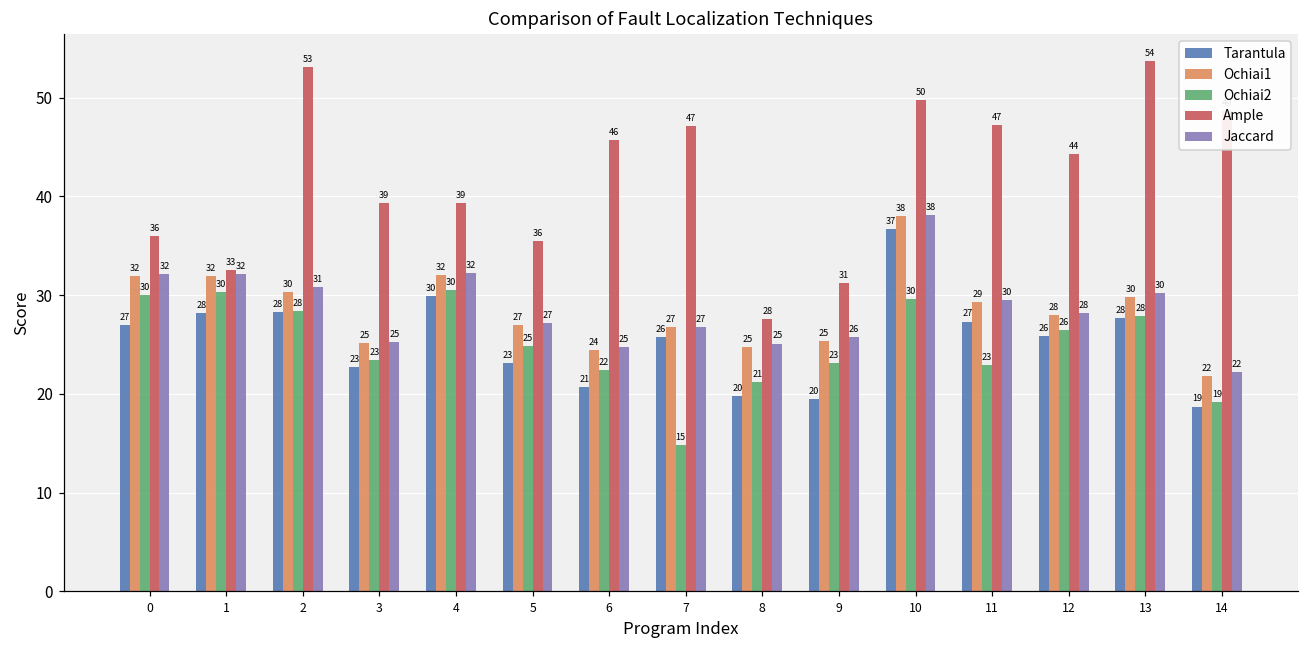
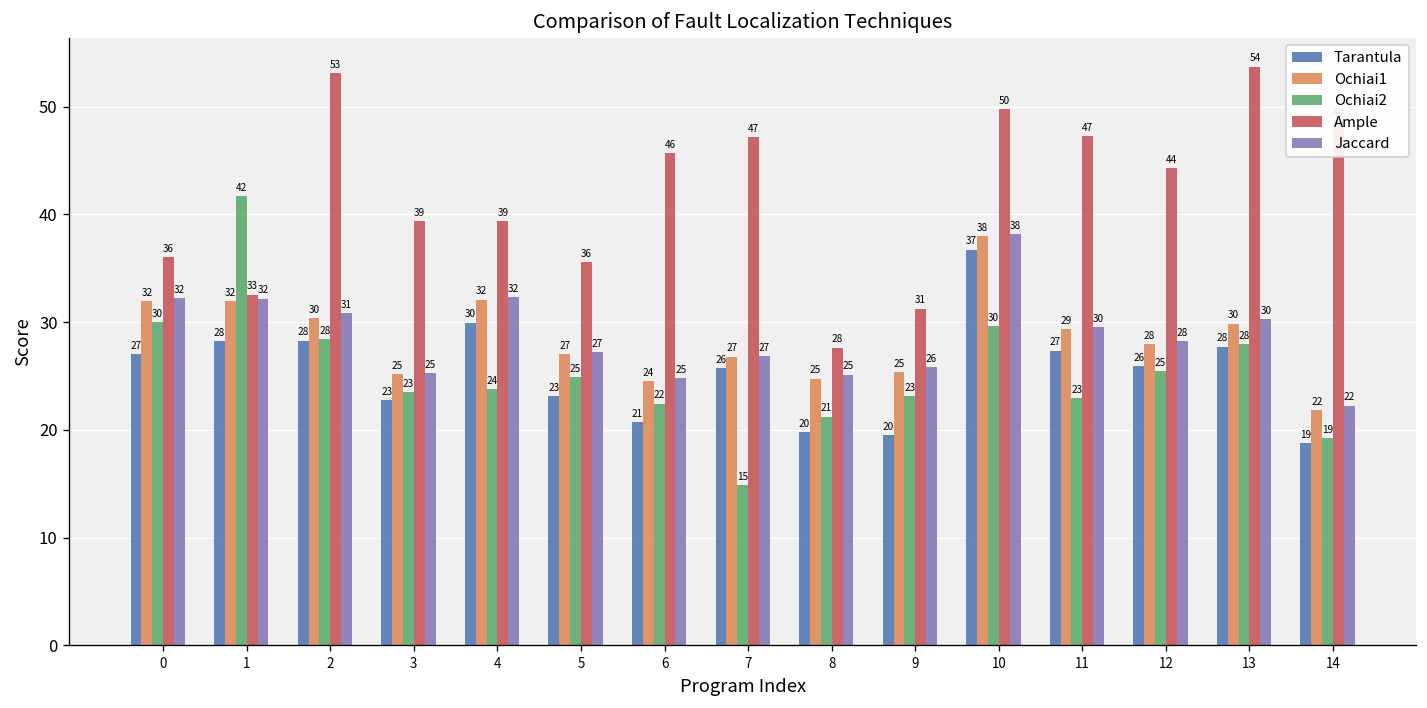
Ochiai2, 1: 30 -> 42
Ochiai2, 4: 30 -> 24
Ochiai2, 12: 26 -> 25
